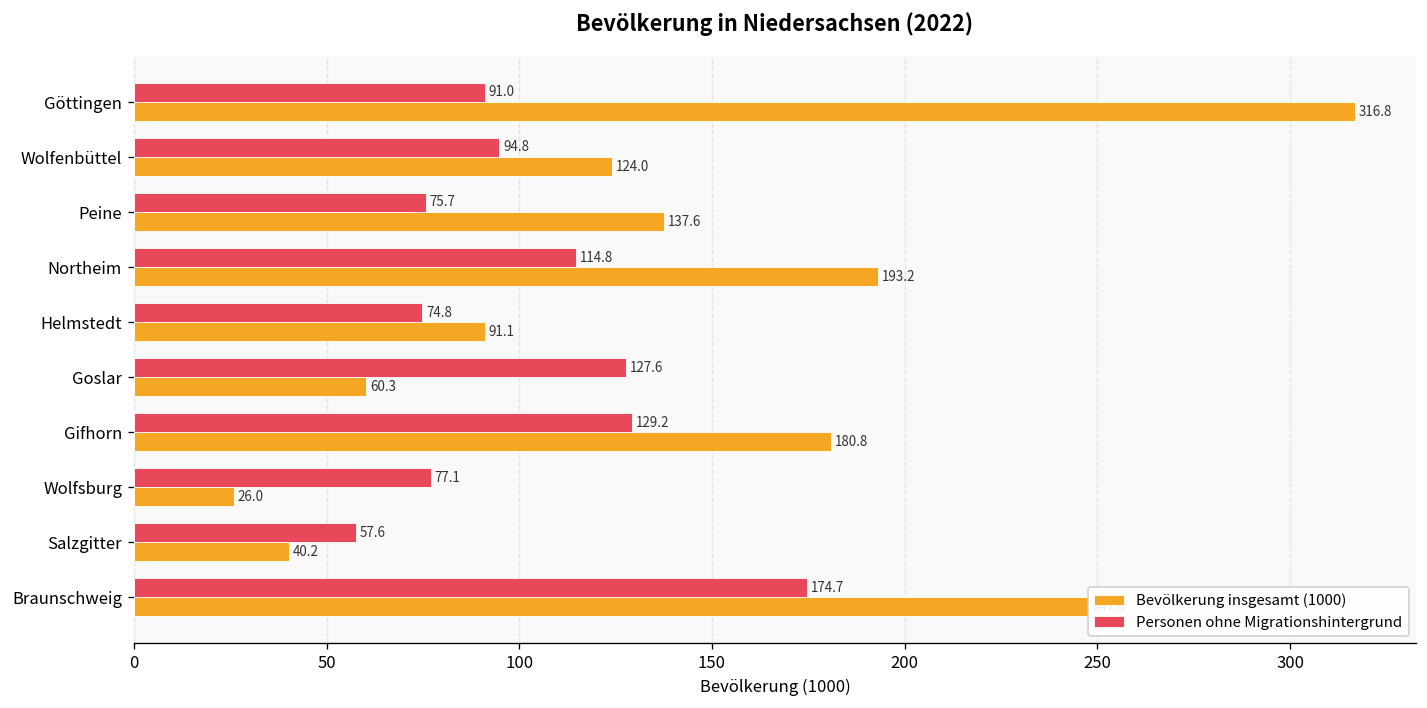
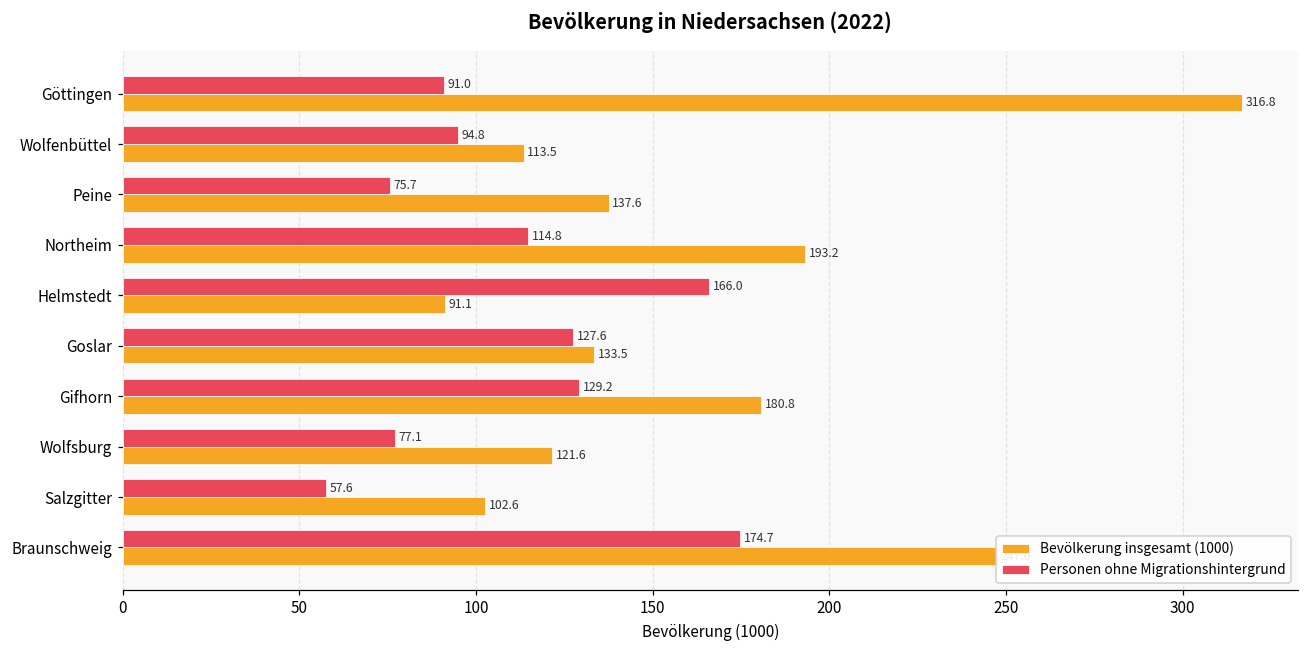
Bevölkerung insgesamt (1000), Wolfenbüttel: 124.0 -> 113.5
Personen ohne Migrationshintergrund, Helmstedt: 74.8 -> 166.0
Bevölkerung insgesamt (1000), Goslar: 60.3 -> 133.5
Bevölkerung insgesamt (1000), Wolfsburg: 26.0 -> 121.6
Bevölkerung insgesamt (1000), Salzgitter: 40.2 -> 102.6
